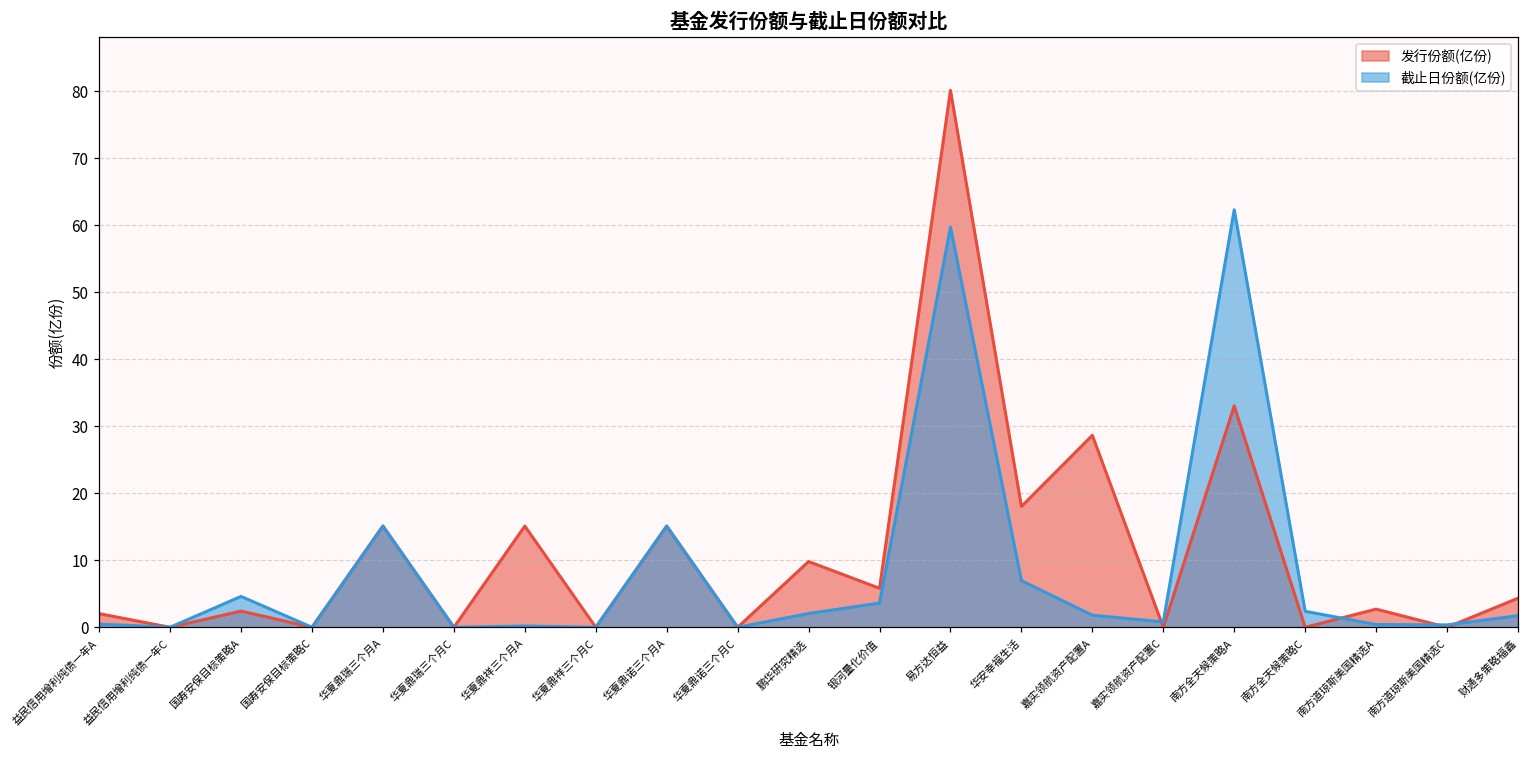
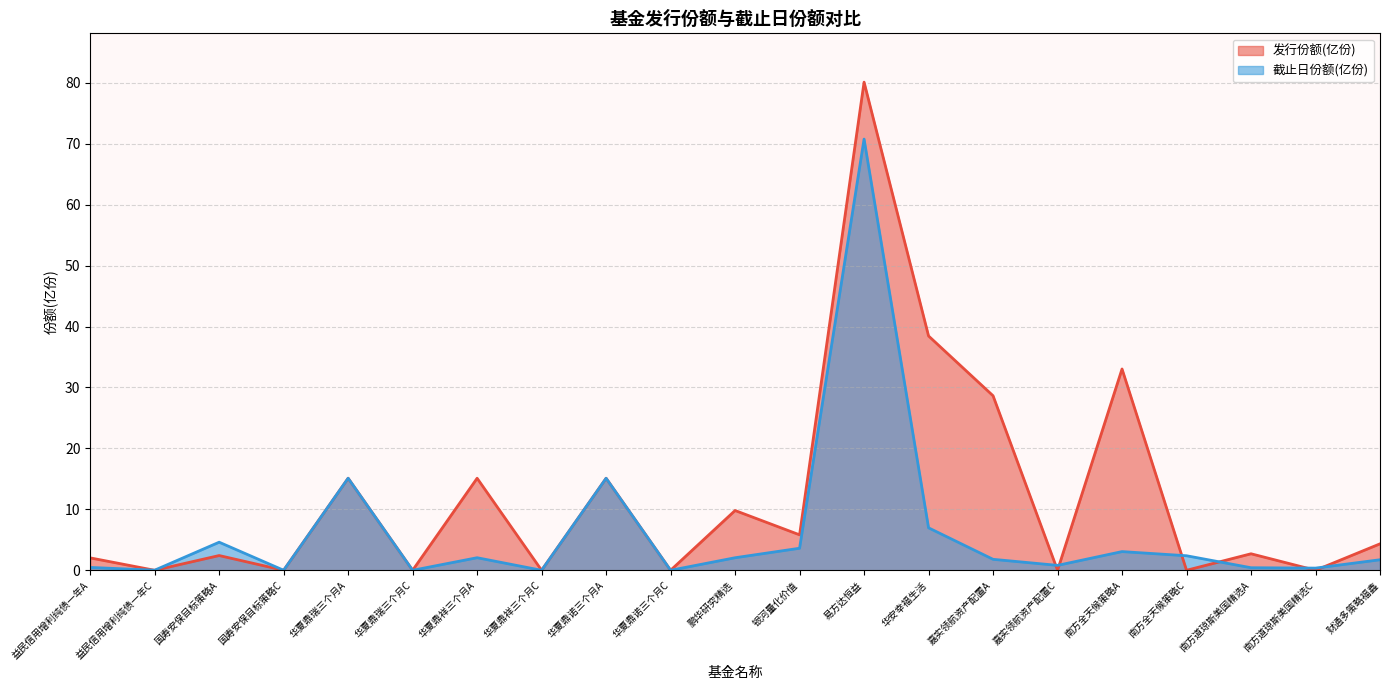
截止日份额(亿份), 华夏鼎祥三个月A: 0 -> 2
截止日份额(亿份), 易方达恒益: 60 -> 71
发行份额(亿份), 华安幸福生活: 18 -> 38
截止日份额(亿份), 南方全天候策略A: 62 -> 3
